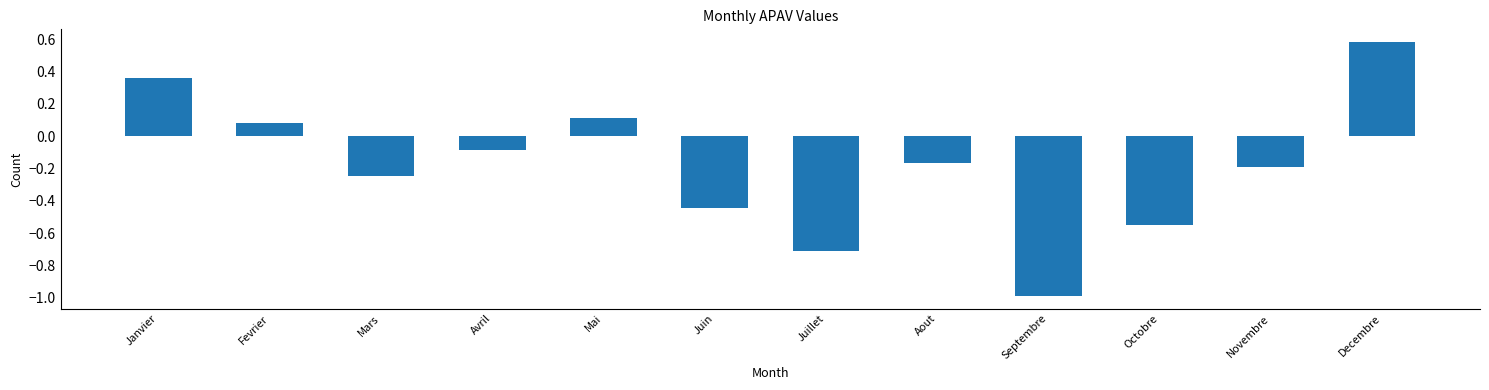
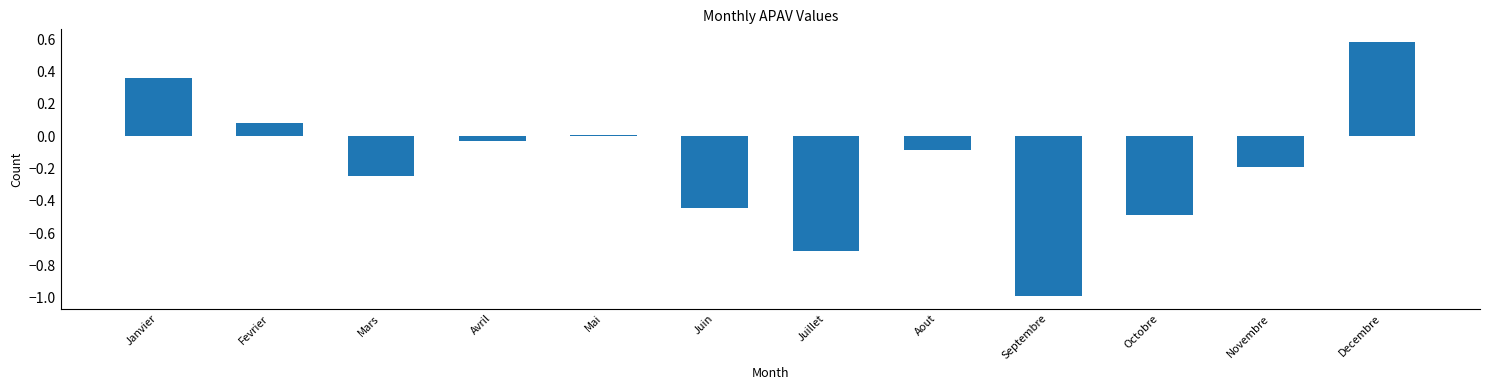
Avril: -0.09 -> -0.03
Mai: 0.11 -> 0.00
Aout: -0.17 -> -0.09
Octobre: -0.55 -> -0.49
